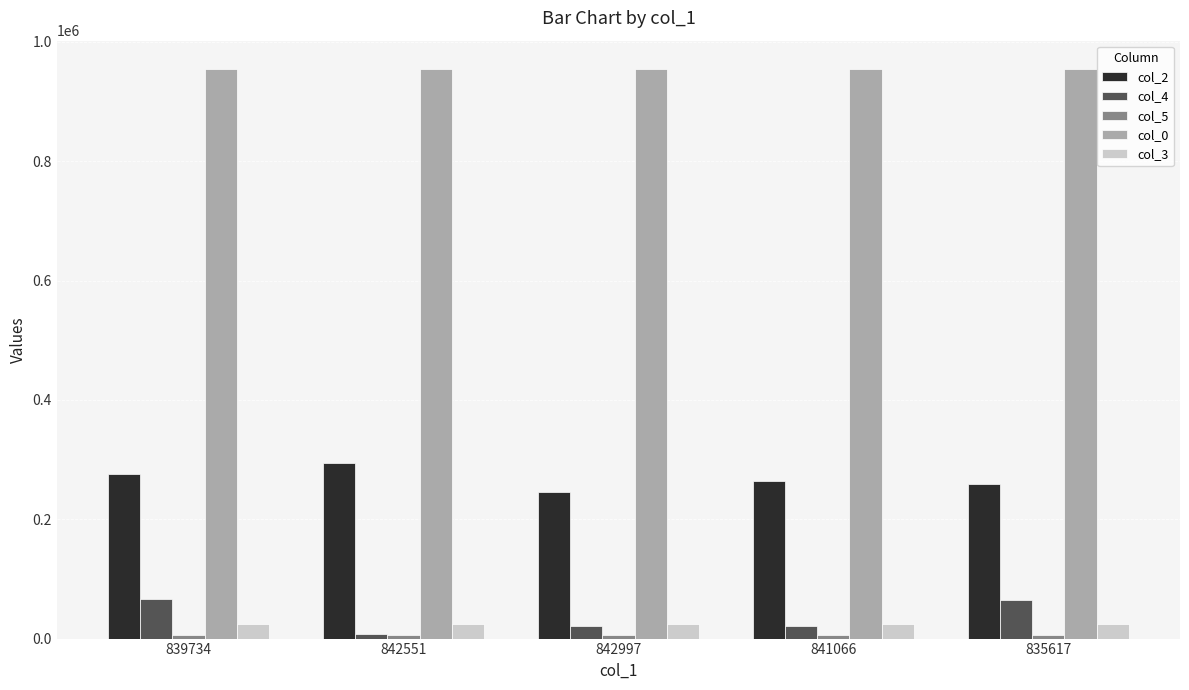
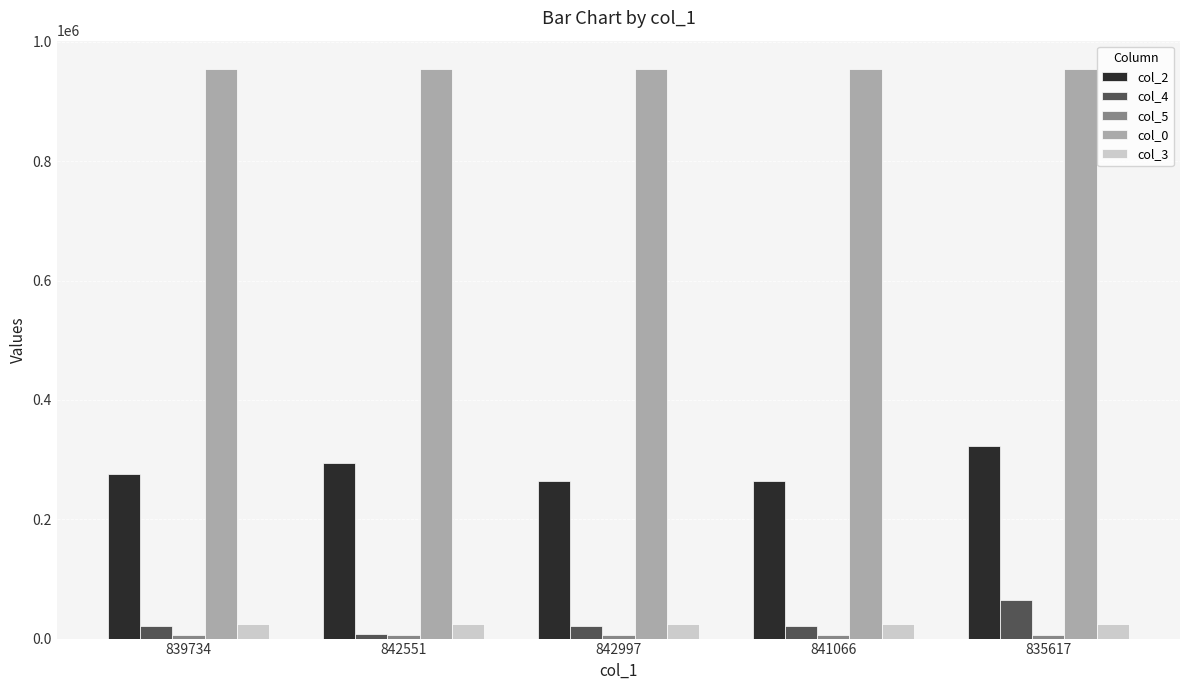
col_4, 839734: 70000 -> 20000
col_2, 842997: 250000 -> 260000
col_2, 835617: 260000 -> 320000
